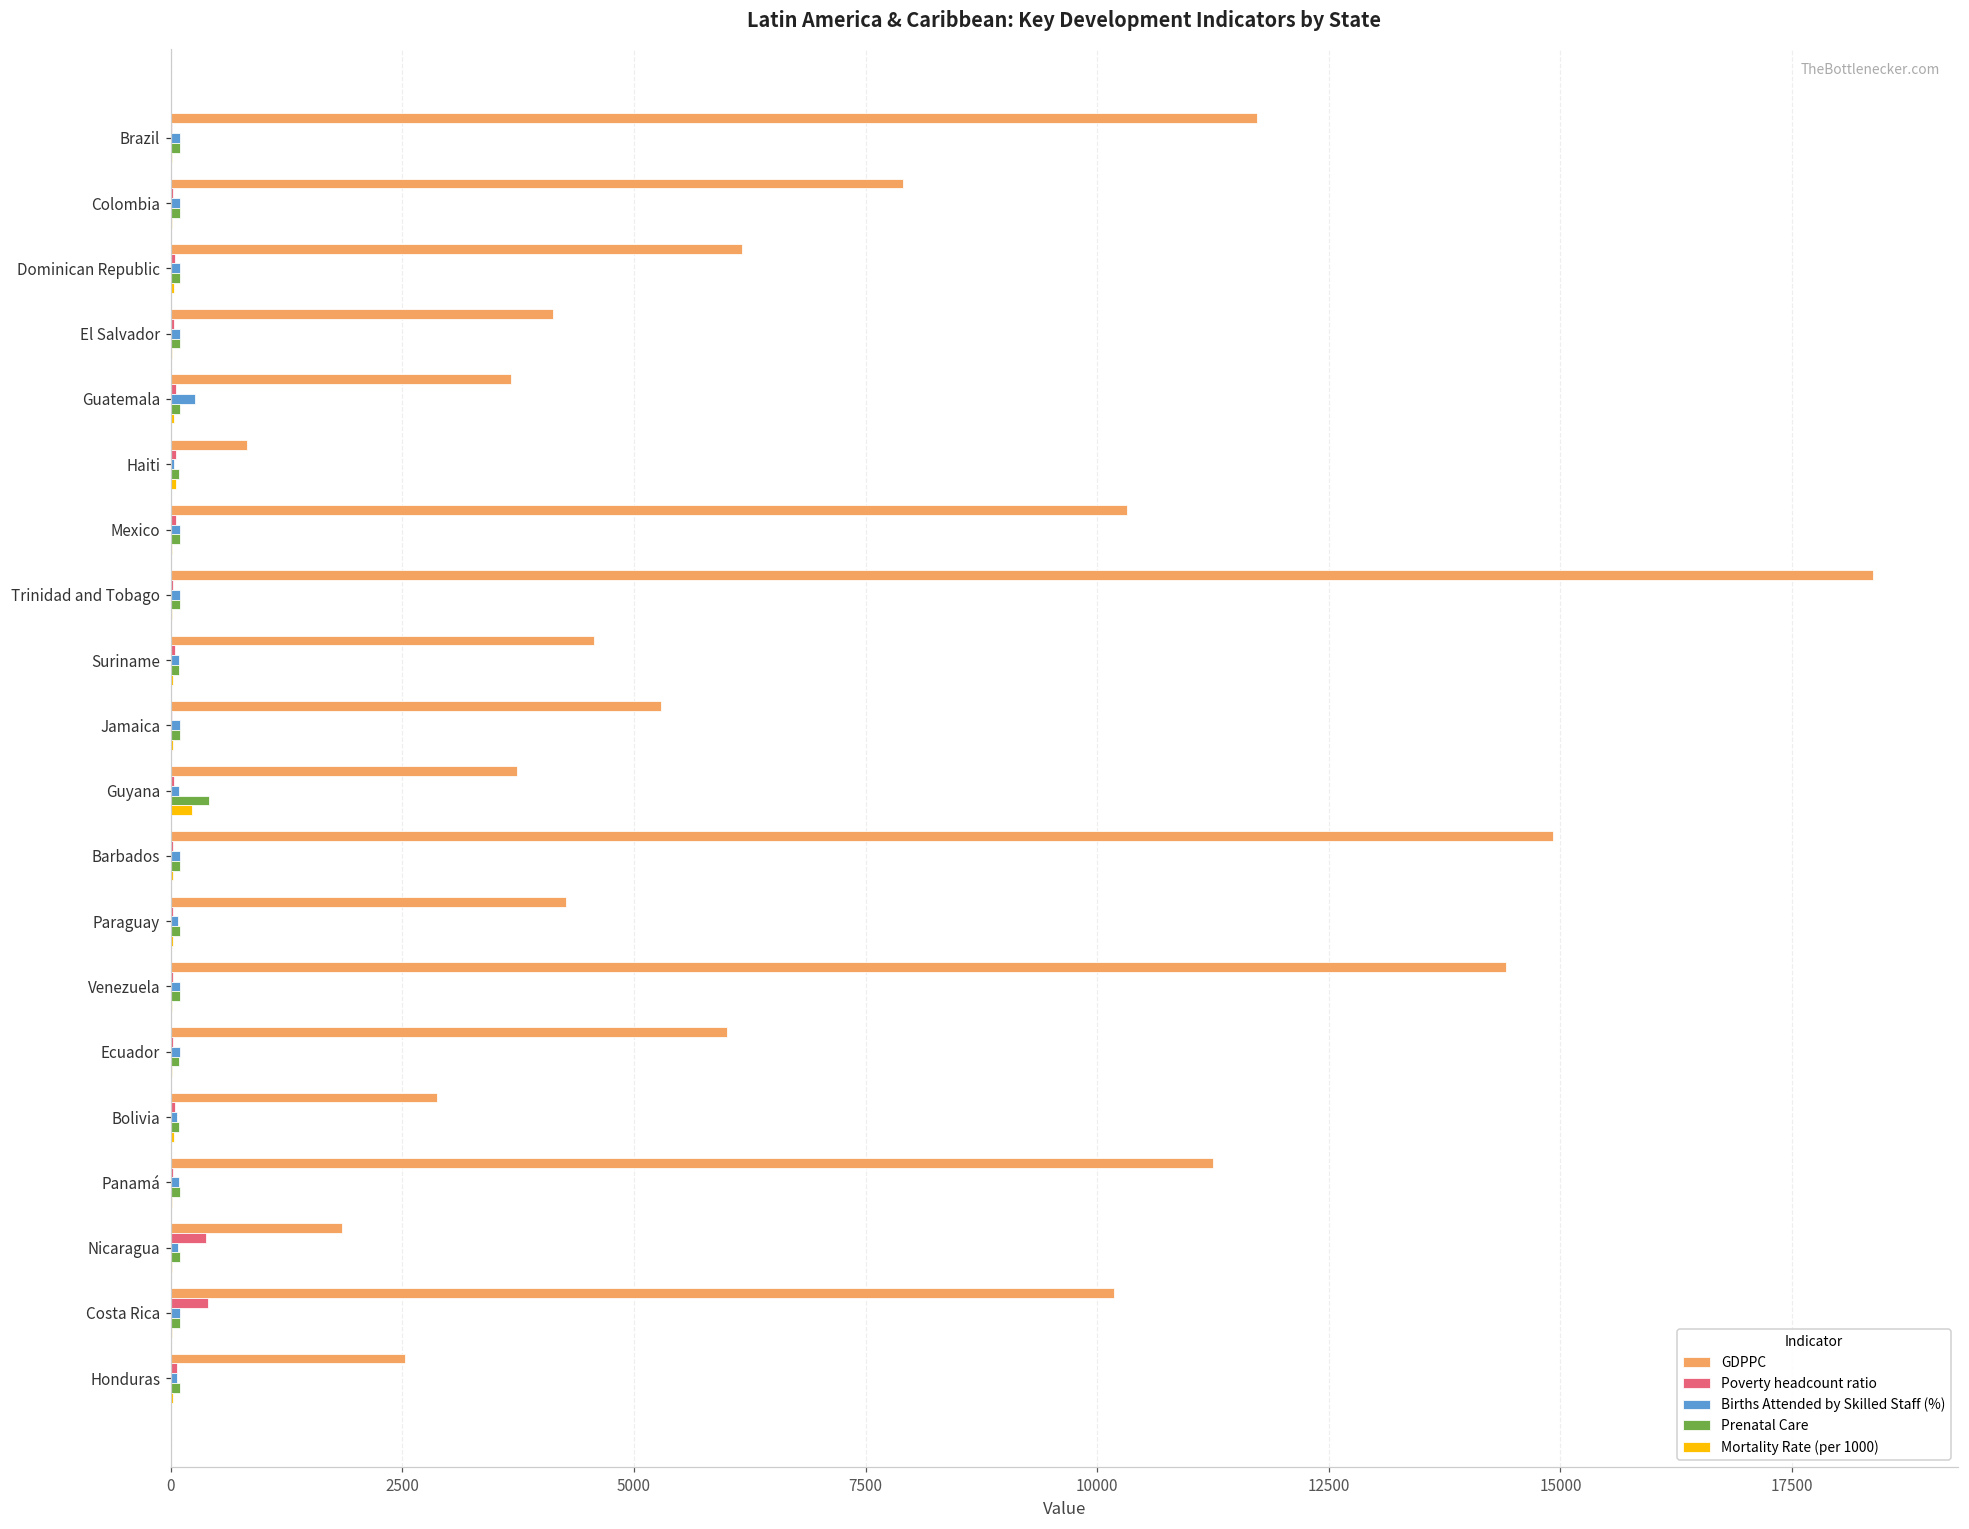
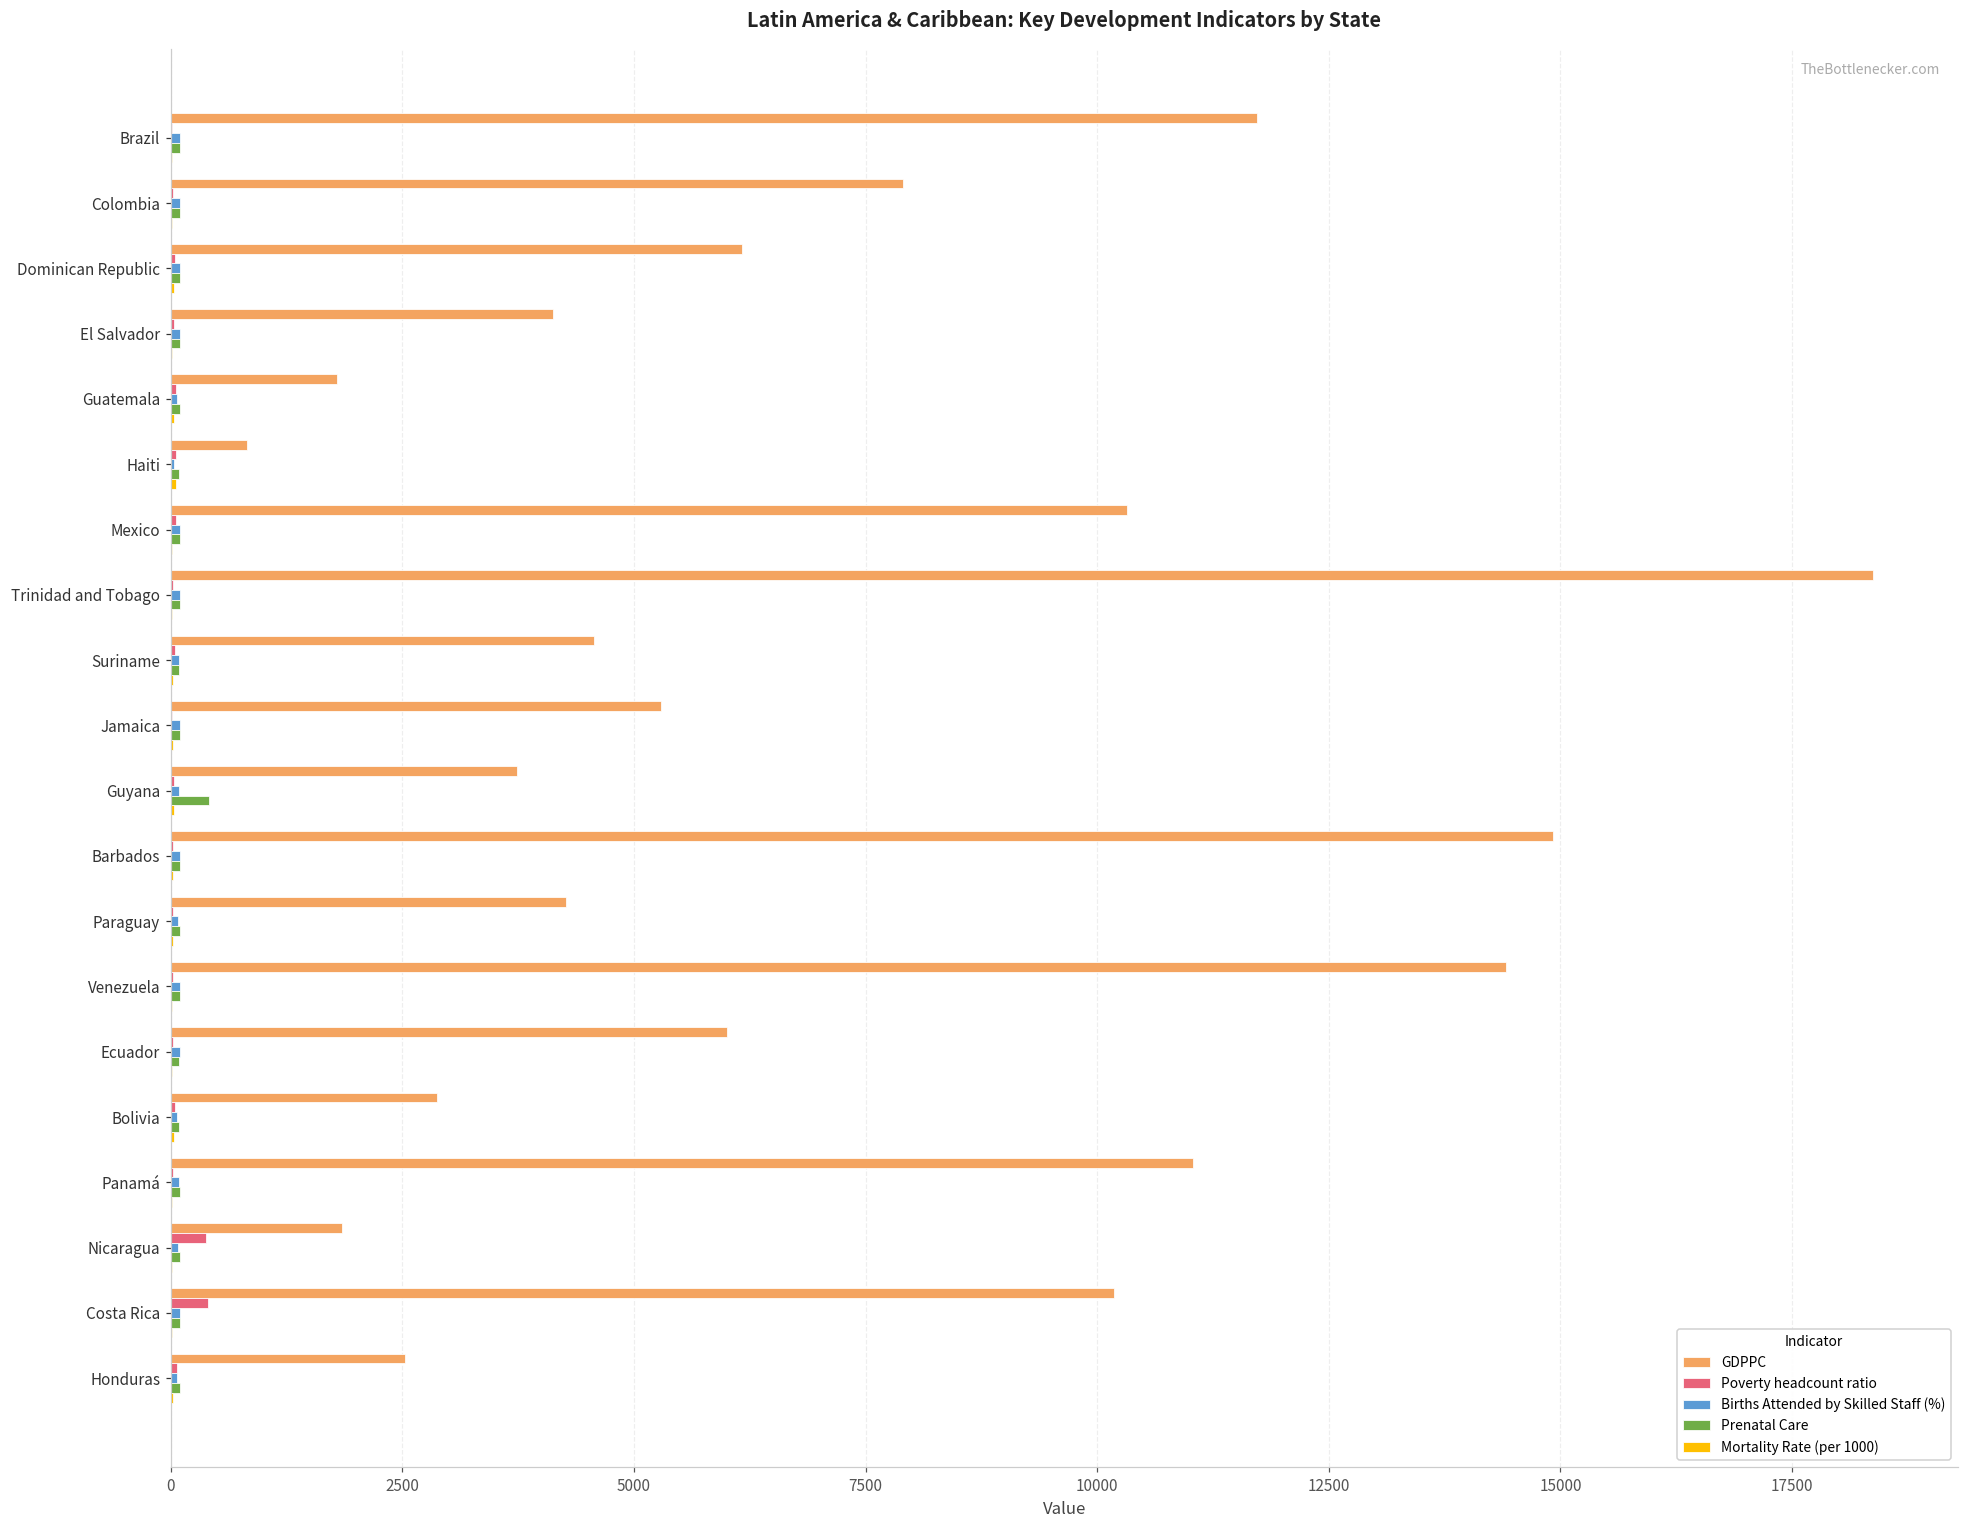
GDPPC, Guatemala: 3700 -> 1800
Births Attended by Skilled Staff (%), Guatemala: 300 -> 100
Mortality Rate (per 1000), Guyana: 200 -> 0
GDPPC, Panamá: 11300 -> 11000
